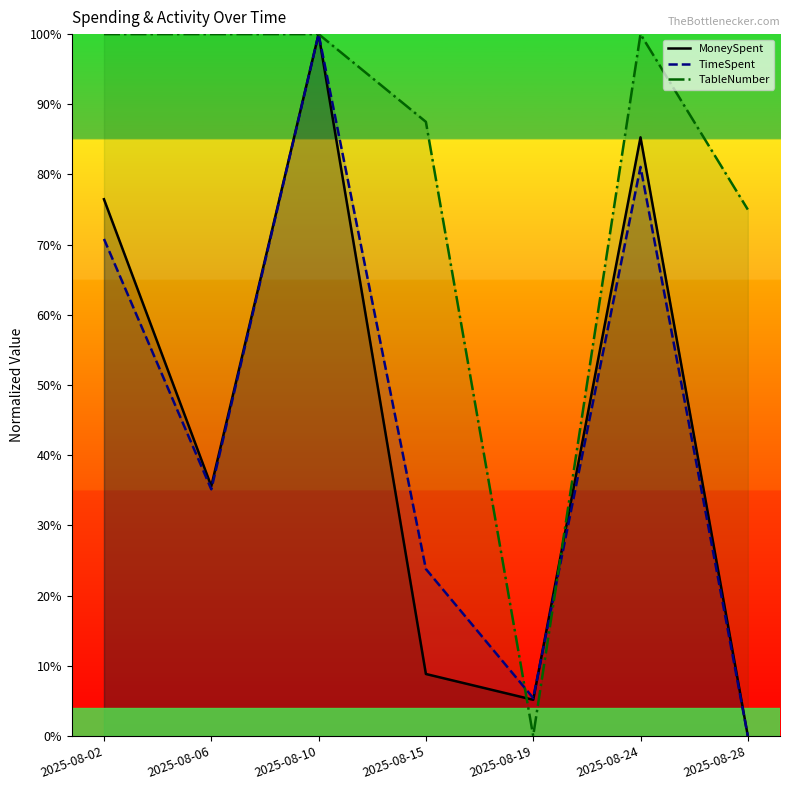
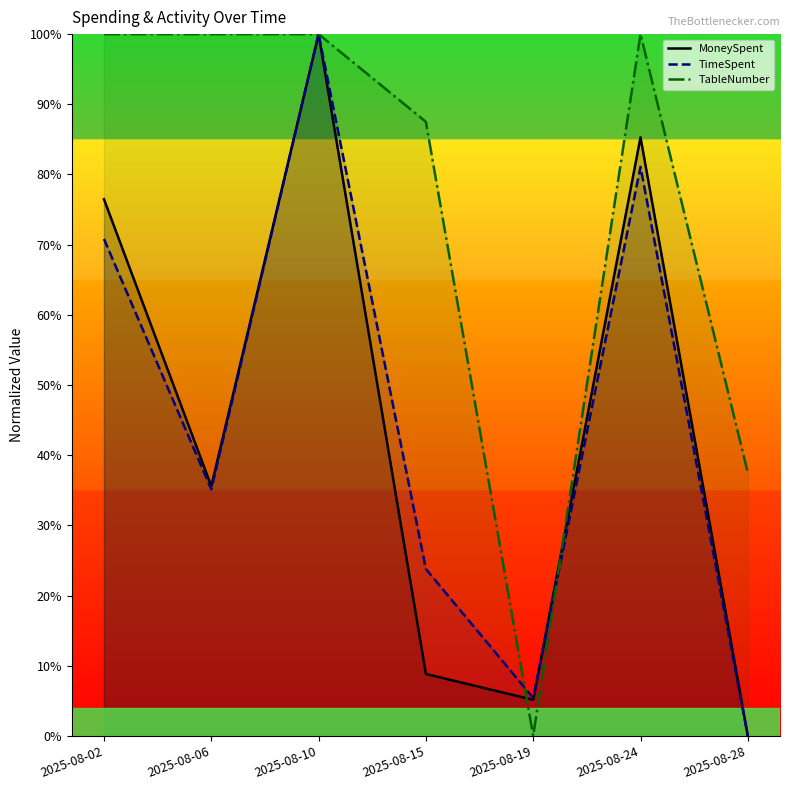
TableNumber, 2025-08-28: 75% -> 38%
